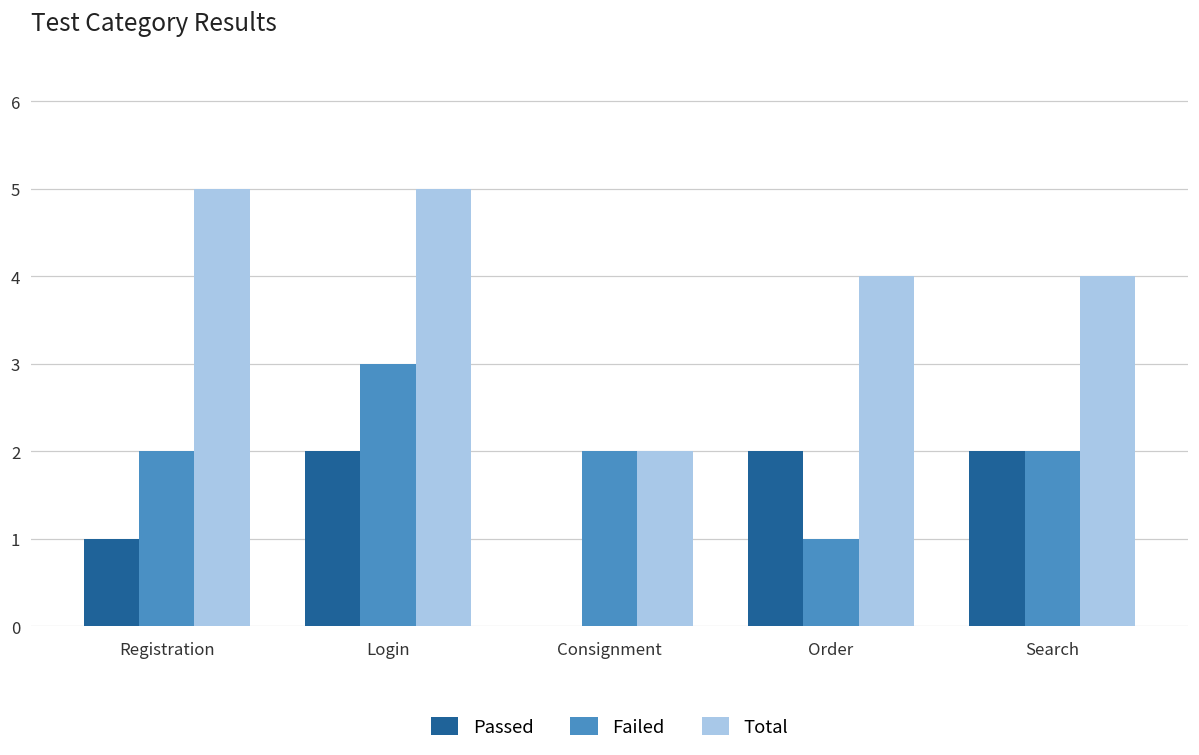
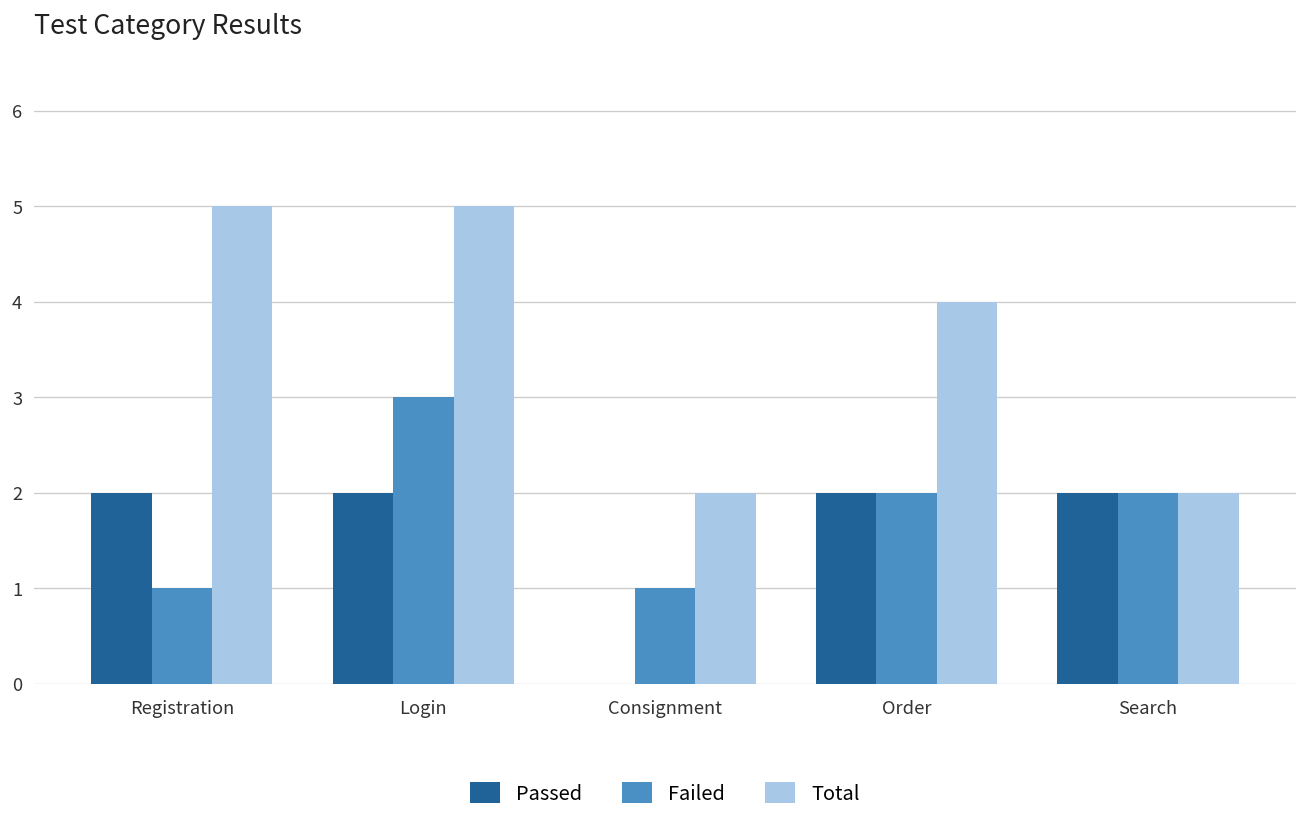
Passed, Registration: 1 -> 2
Failed, Registration: 2 -> 1
Failed, Consignment: 2 -> 1
Failed, Order: 1 -> 2
Total, Search: 4 -> 2
